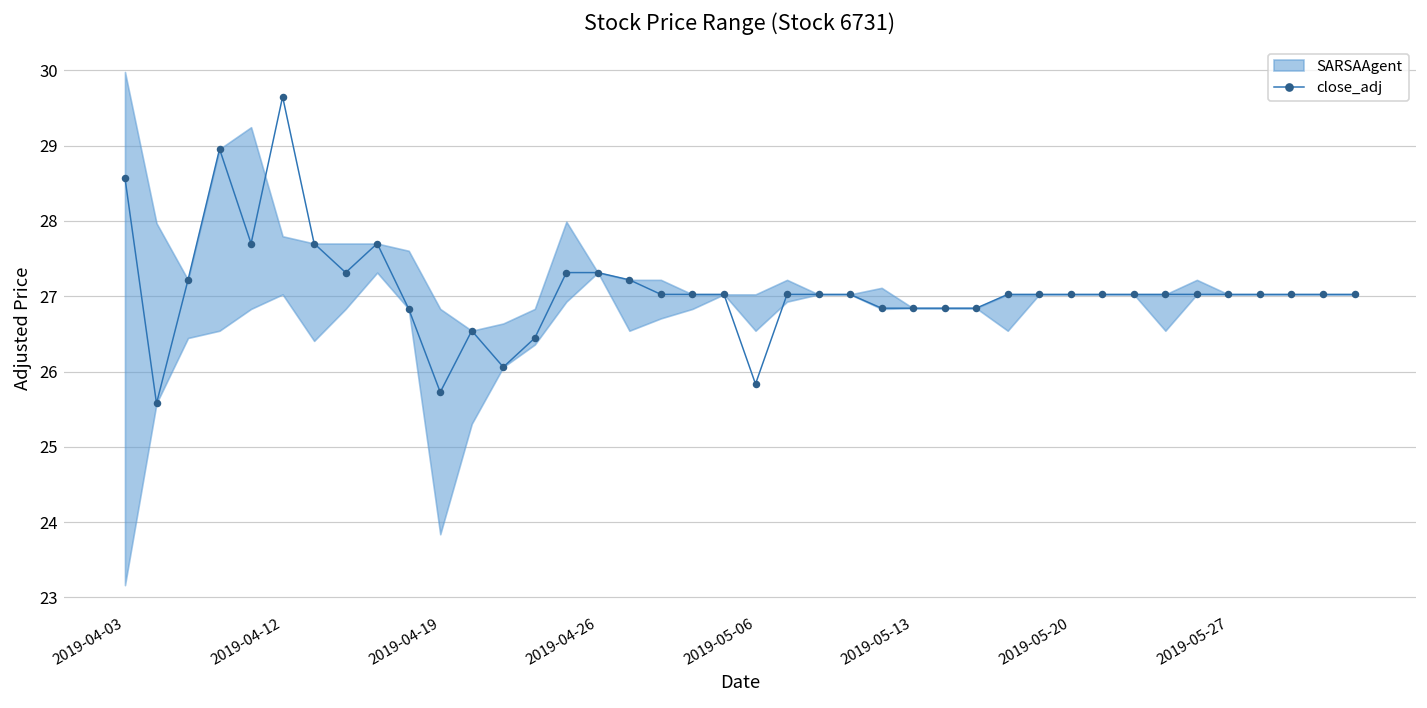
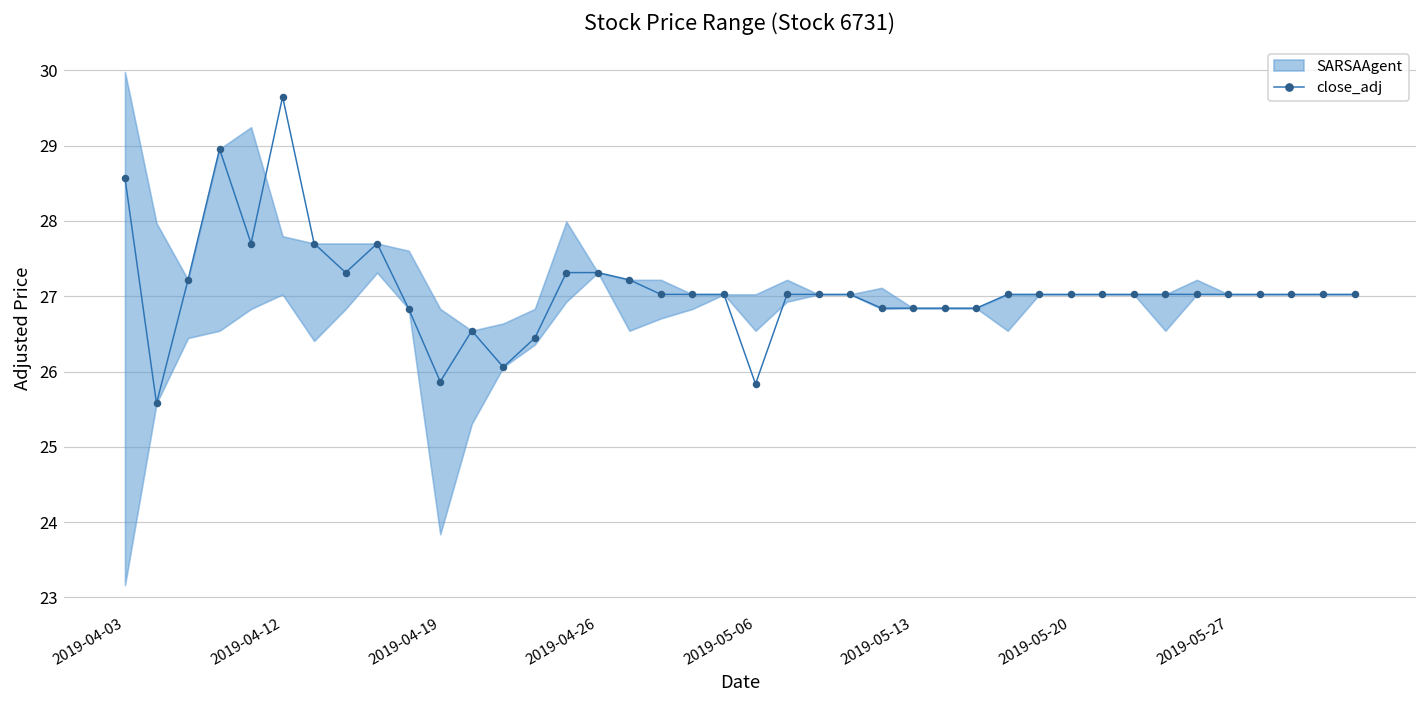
close_adj, 2019-04-19: 25.7 -> 25.9
